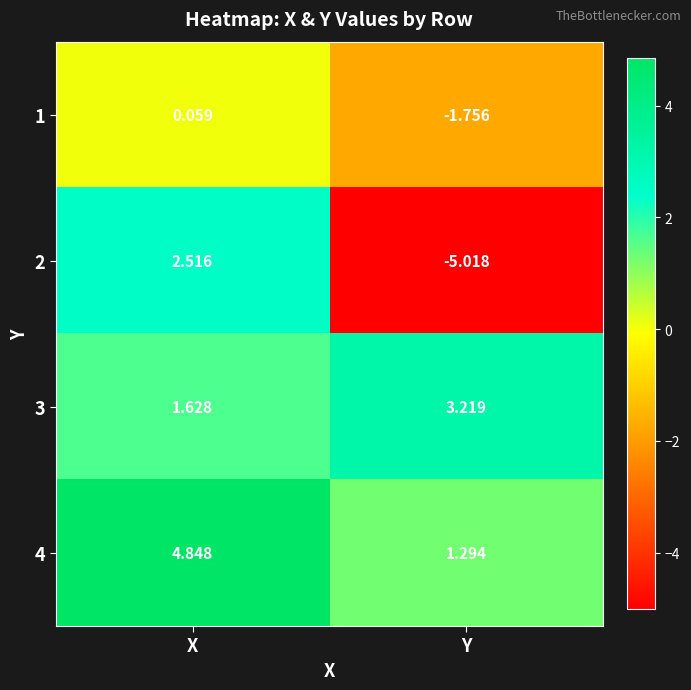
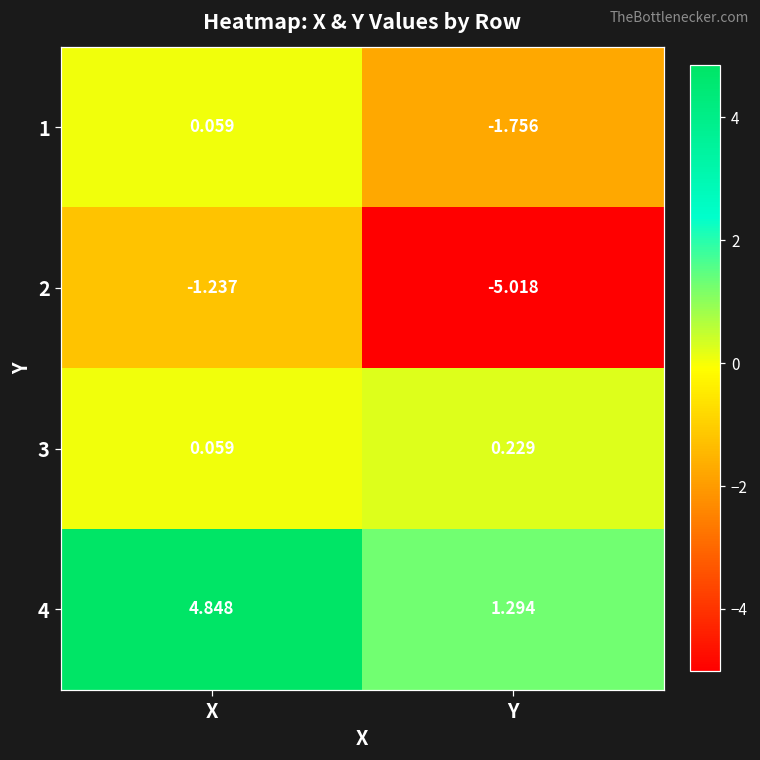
2, X: 2.516 -> -1.237
3, X: 1.628 -> 0.059
3, Y: 3.219 -> 0.229
